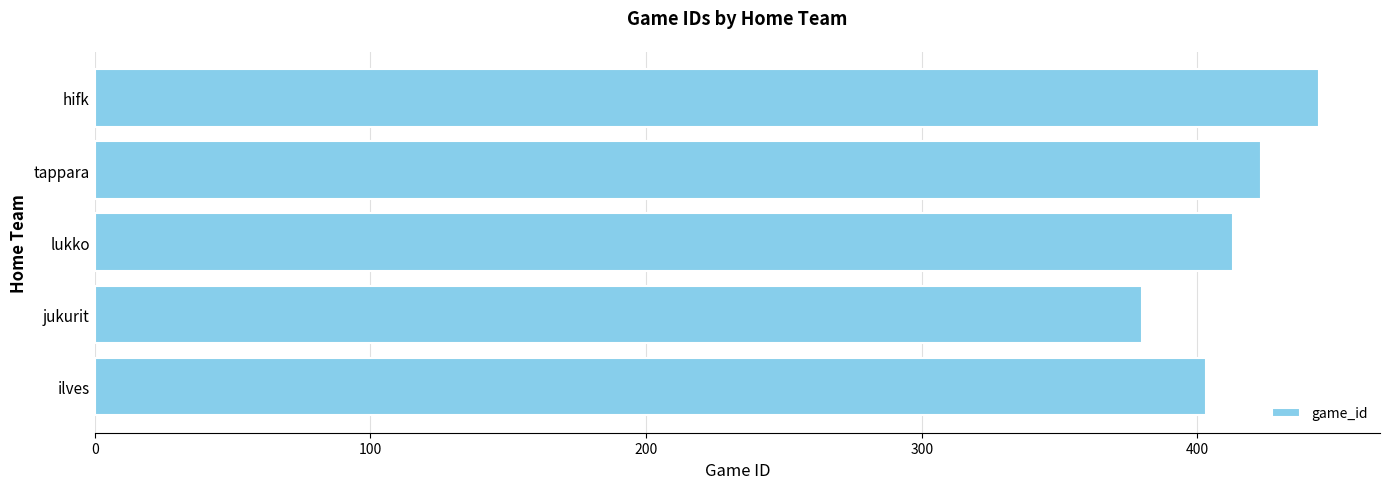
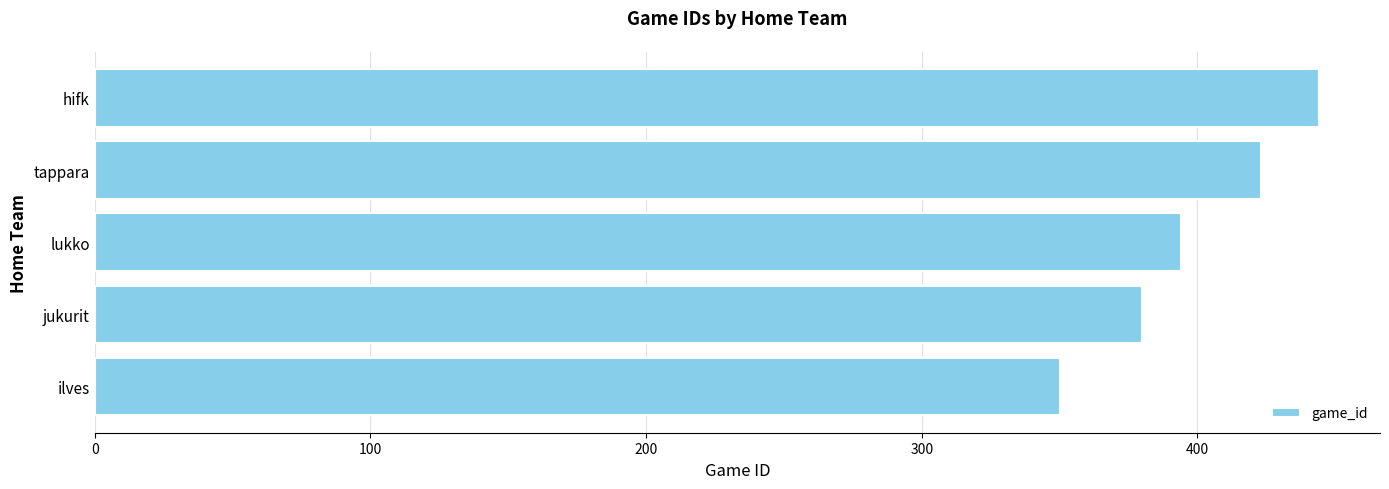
lukko: 413 -> 394
ilves: 403 -> 350
